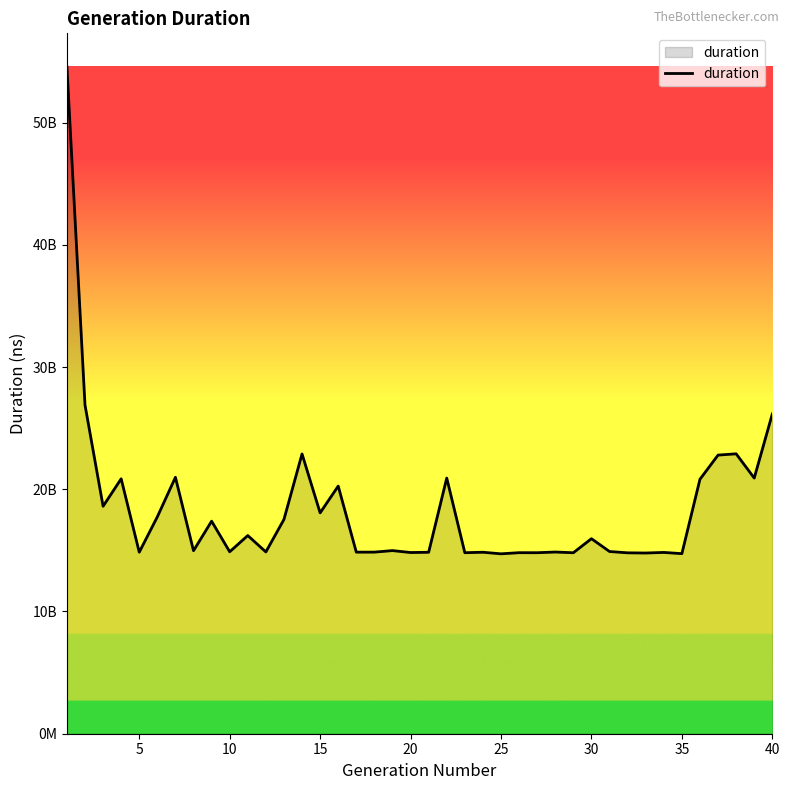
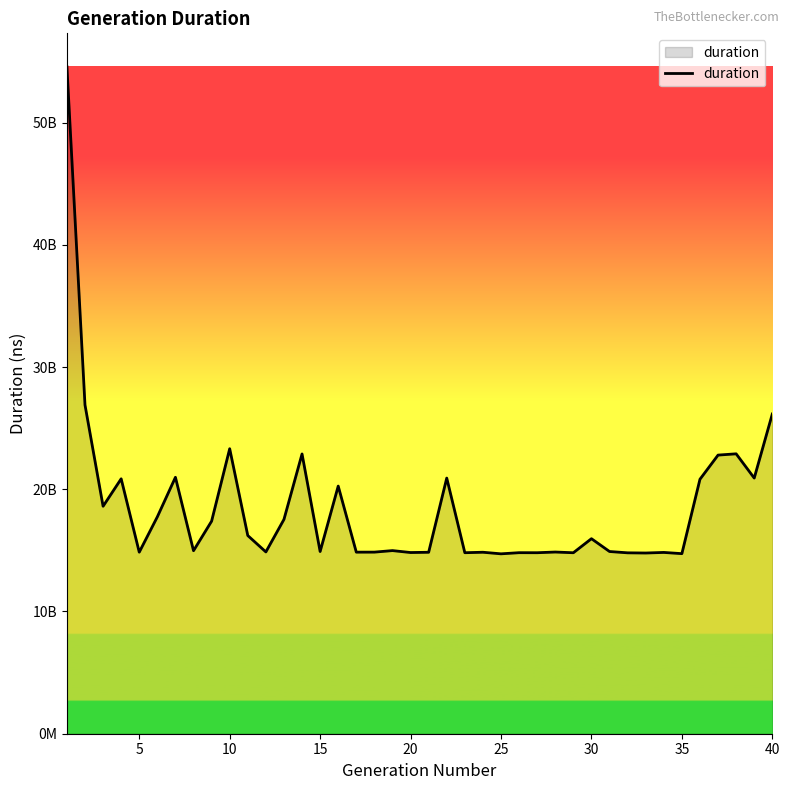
10: 14900000000 -> 23300000000
15: 18100000000 -> 14900000000
